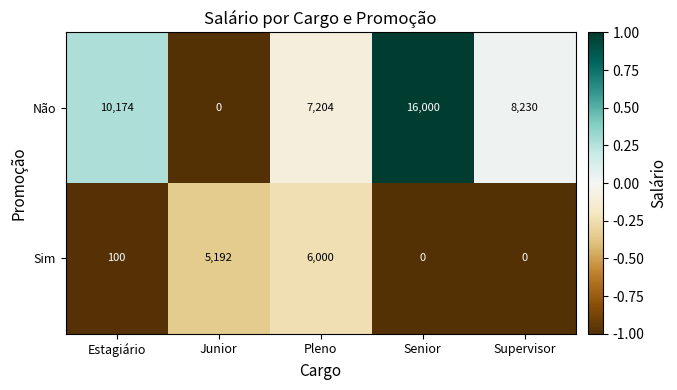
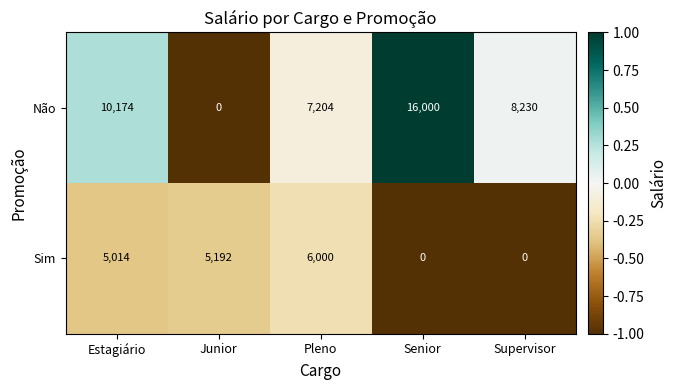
Sim, Estagiário: 100 -> 5,014
